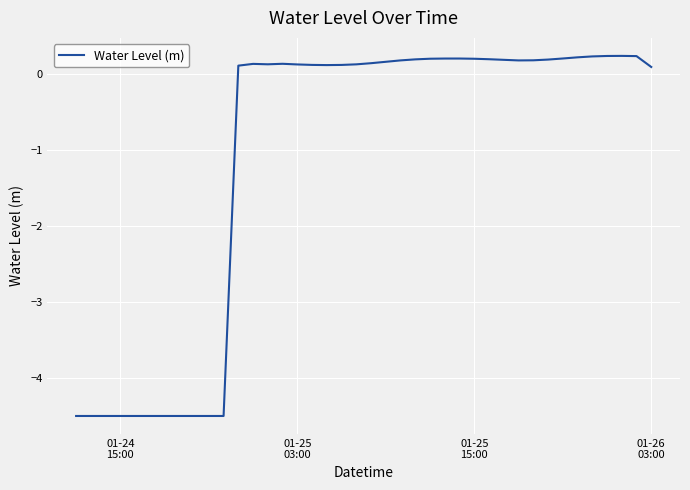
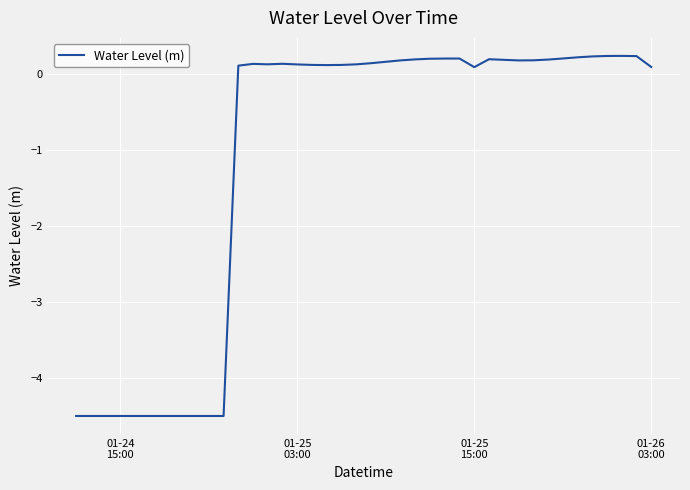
01-25 15:00: 0.2 -> 0.1
